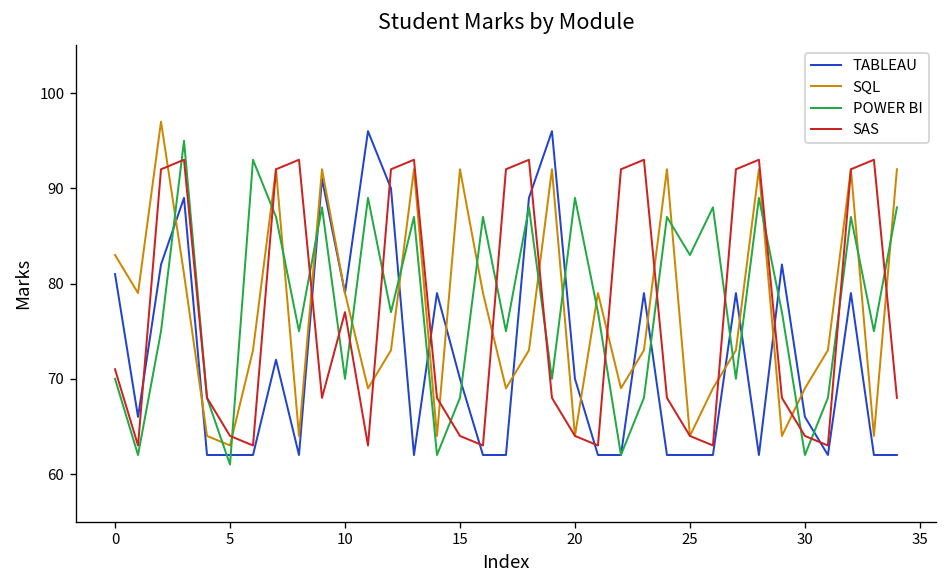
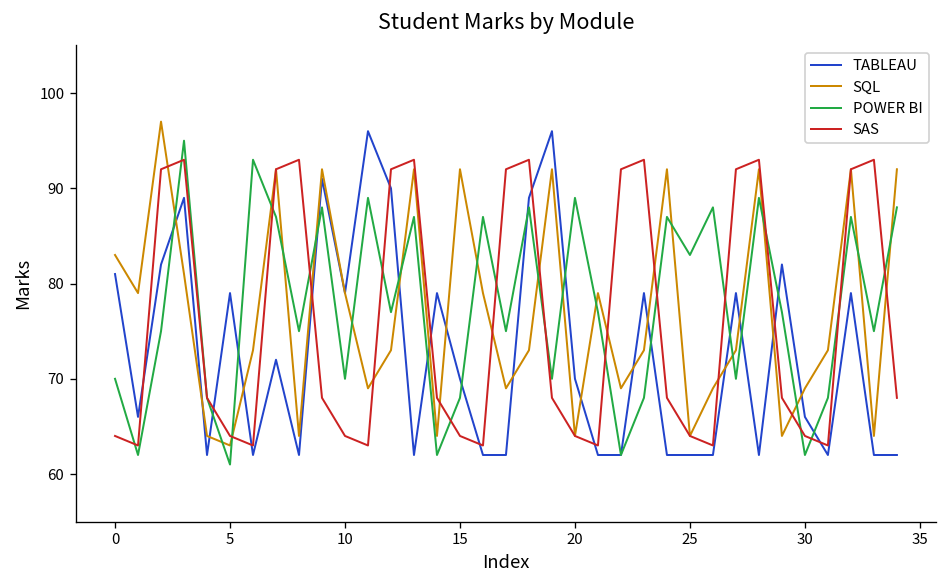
SAS, 0: 71 -> 64
TABLEAU, 5: 62 -> 79
SAS, 10: 77 -> 64
